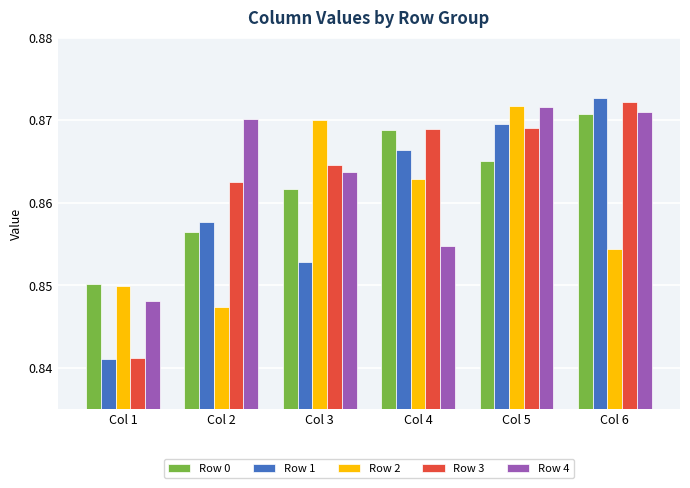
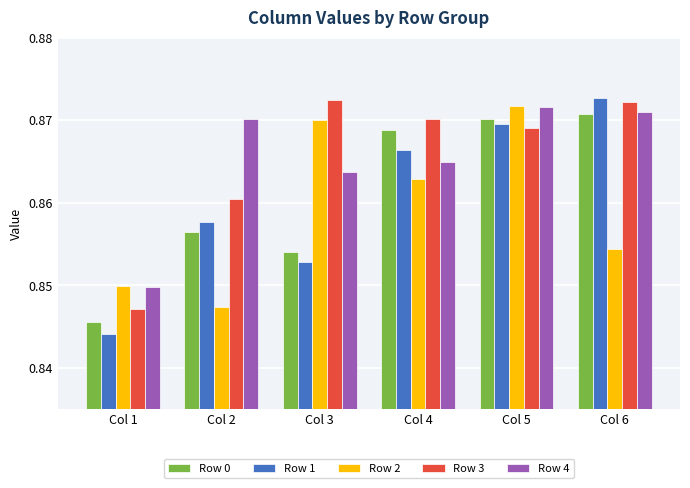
Row 0, Col 1: 0.850 -> 0.846
Row 1, Col 1: 0.841 -> 0.844
Row 3, Col 1: 0.841 -> 0.847
Row 4, Col 1: 0.848 -> 0.850
Row 3, Col 2: 0.863 -> 0.860
Row 0, Col 3: 0.862 -> 0.854
Row 3, Col 3: 0.865 -> 0.872
Row 3, Col 4: 0.869 -> 0.870
Row 4, Col 4: 0.855 -> 0.865
Row 0, Col 5: 0.865 -> 0.870
